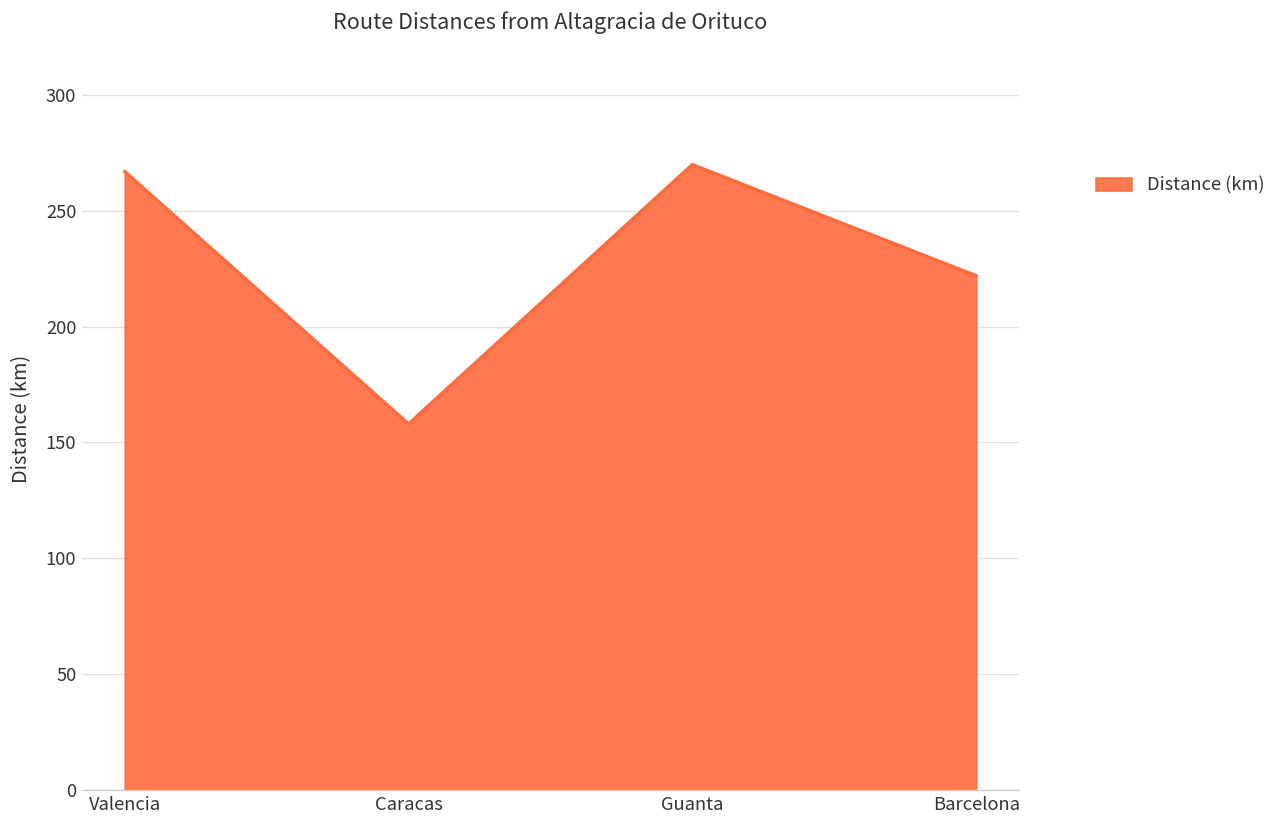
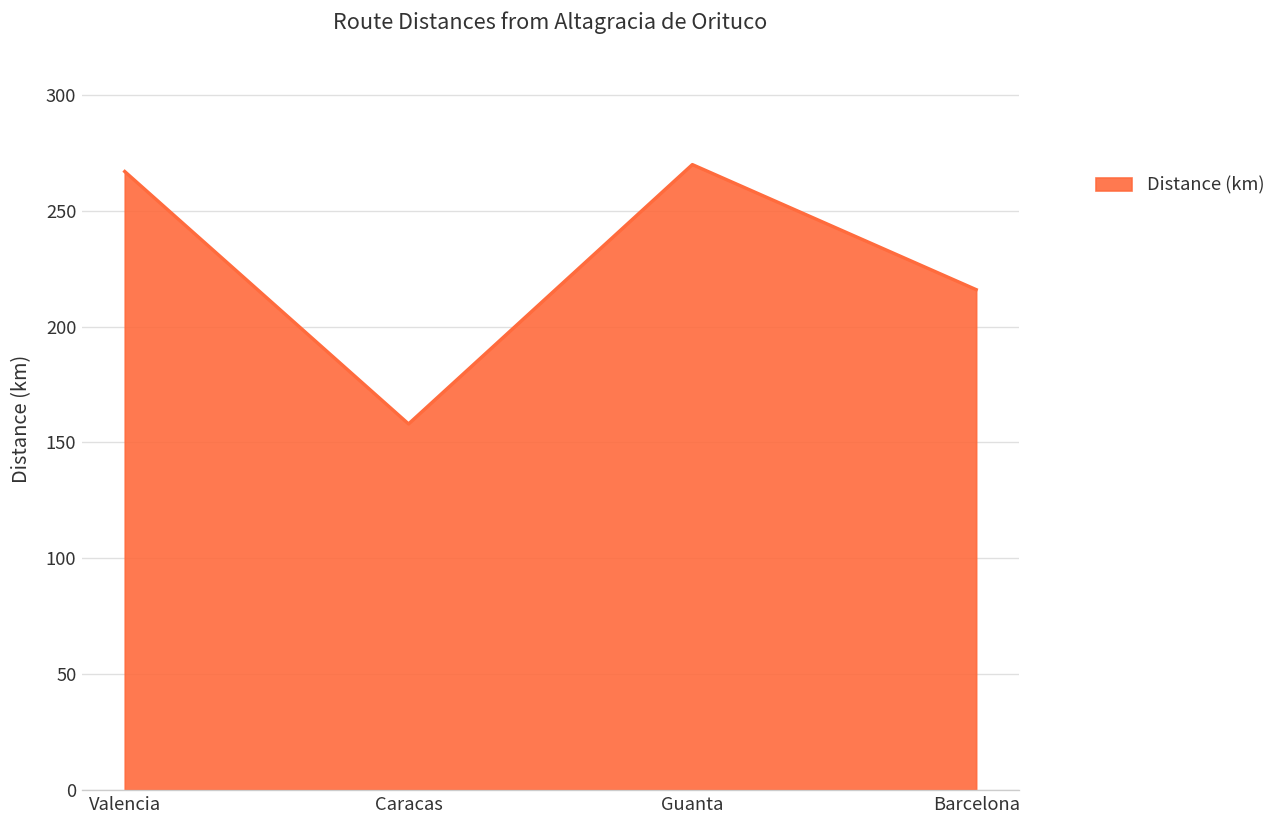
Barcelona: 222 -> 216
